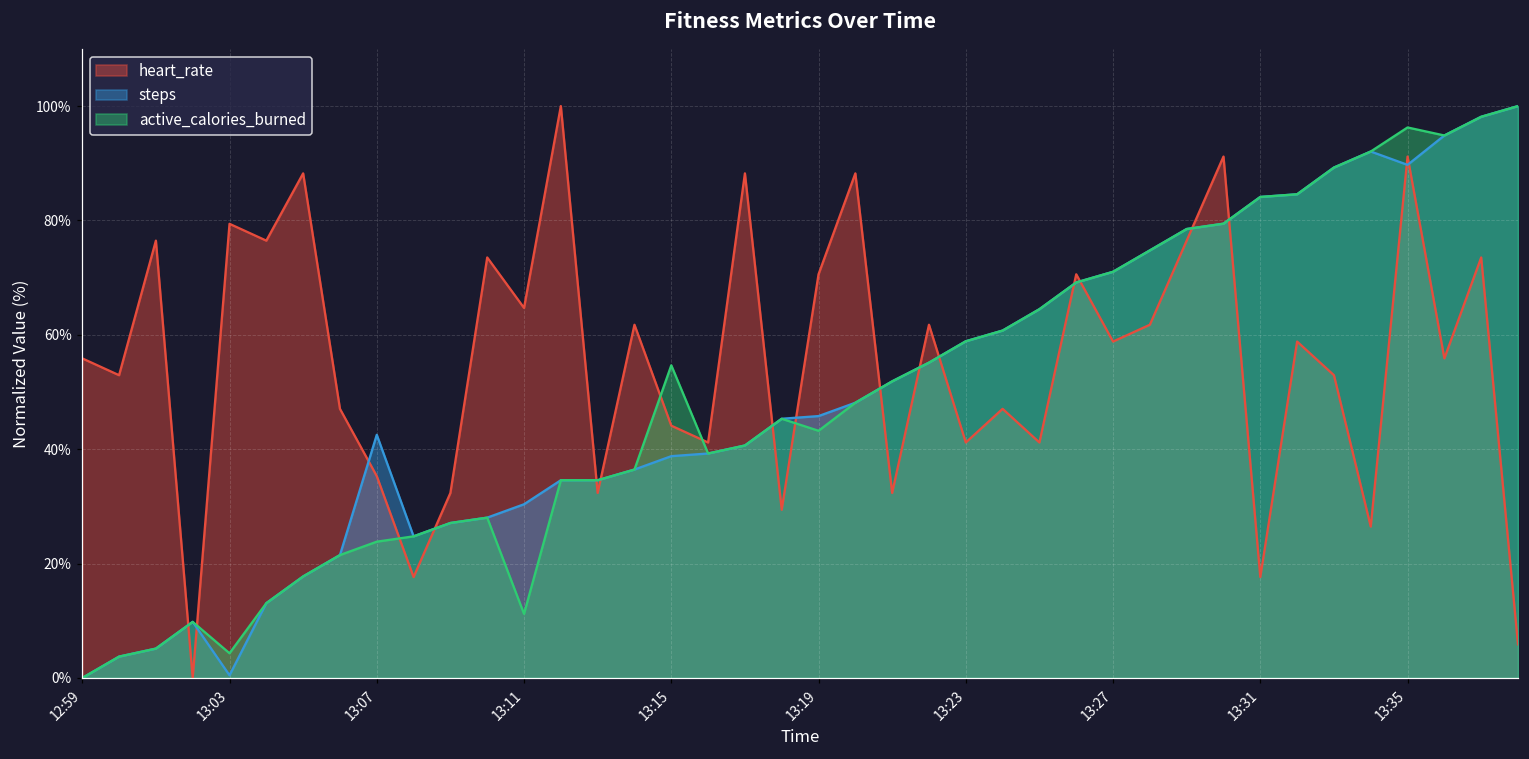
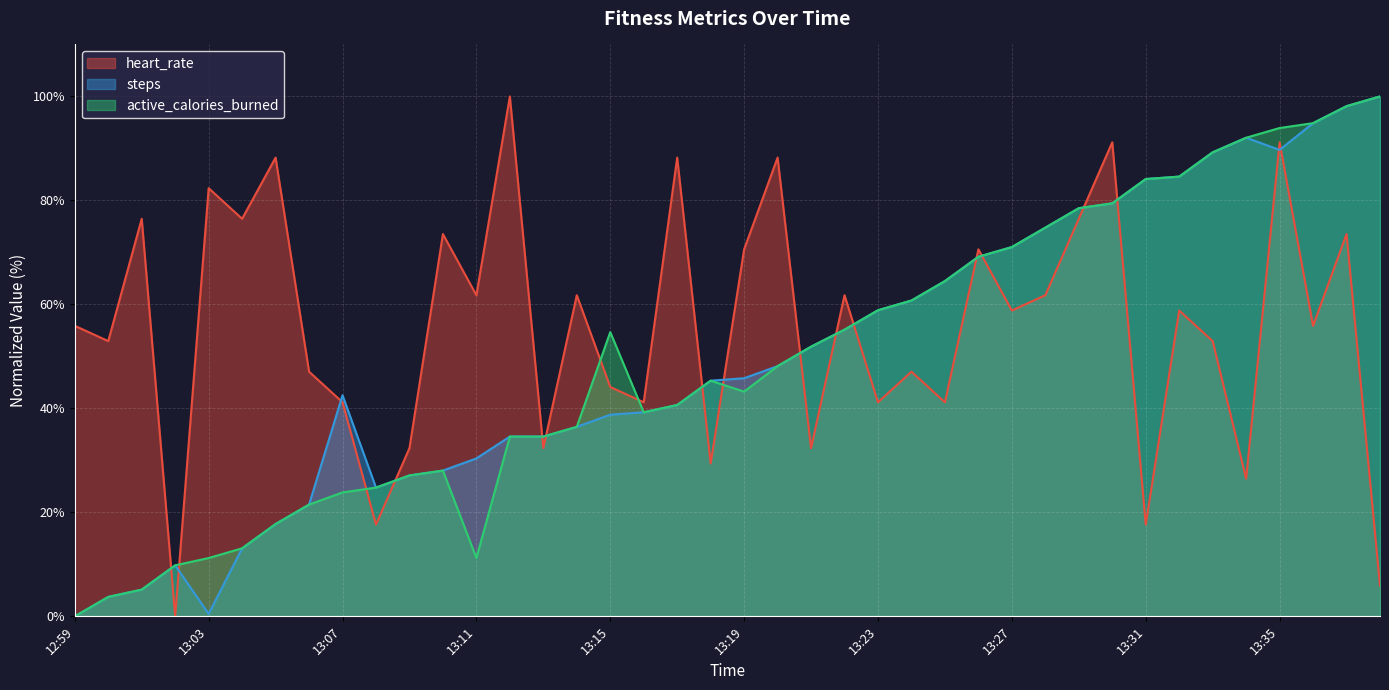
heart_rate, 13:03: 79% -> 82%
active_calories_burned, 13:03: 4% -> 11%
heart_rate, 13:07: 35% -> 41%
heart_rate, 13:11: 65% -> 62%
active_calories_burned, 13:35: 96% -> 94%
